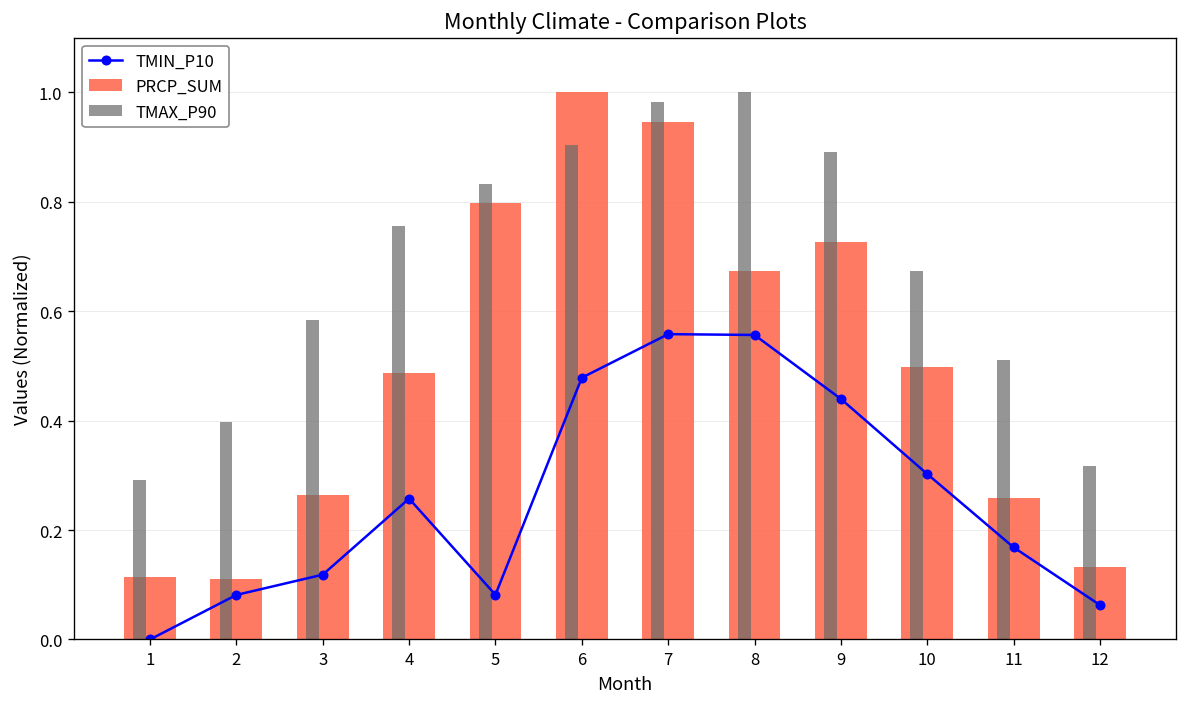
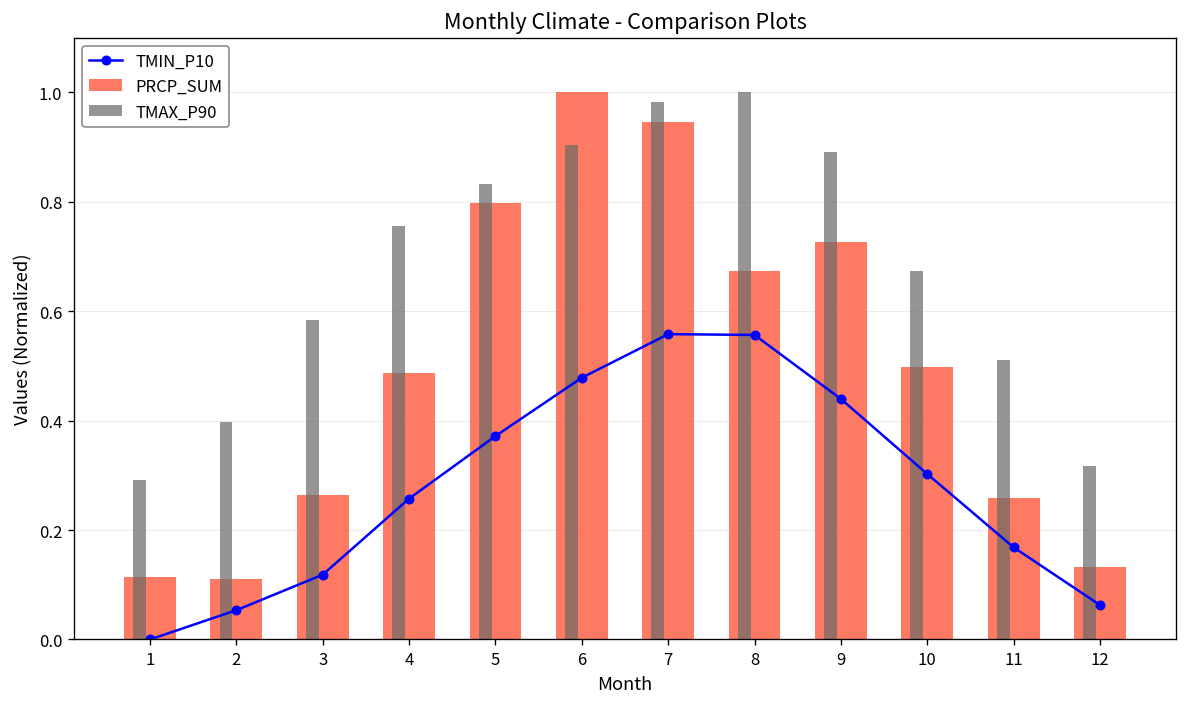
TMIN_P10, 2: 0.08 -> 0.05
TMIN_P10, 5: 0.08 -> 0.37
